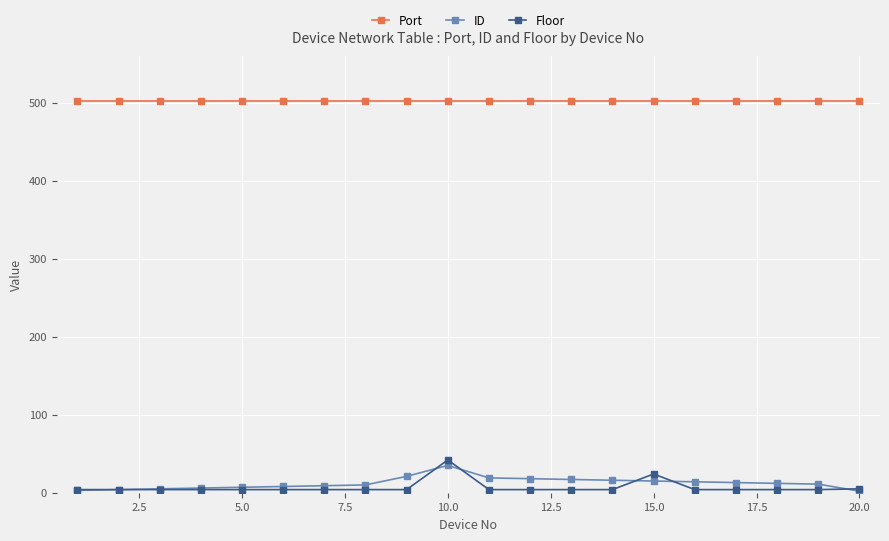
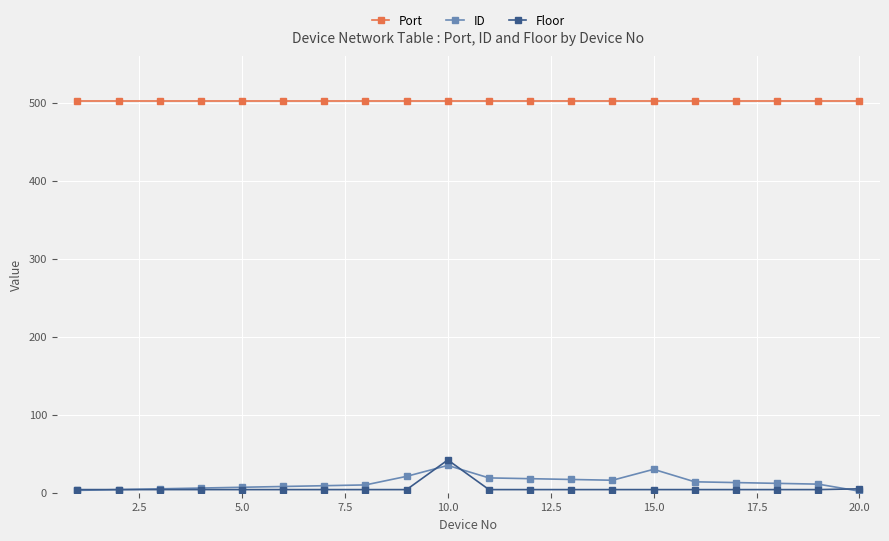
ID, 15.0: 20 -> 30
Floor, 15.0: 20 -> 0
